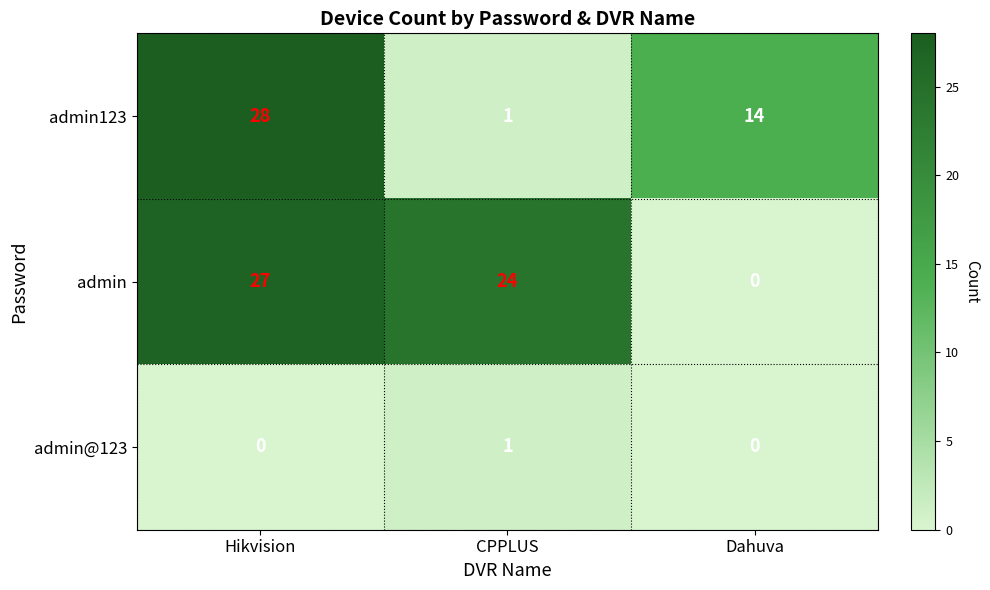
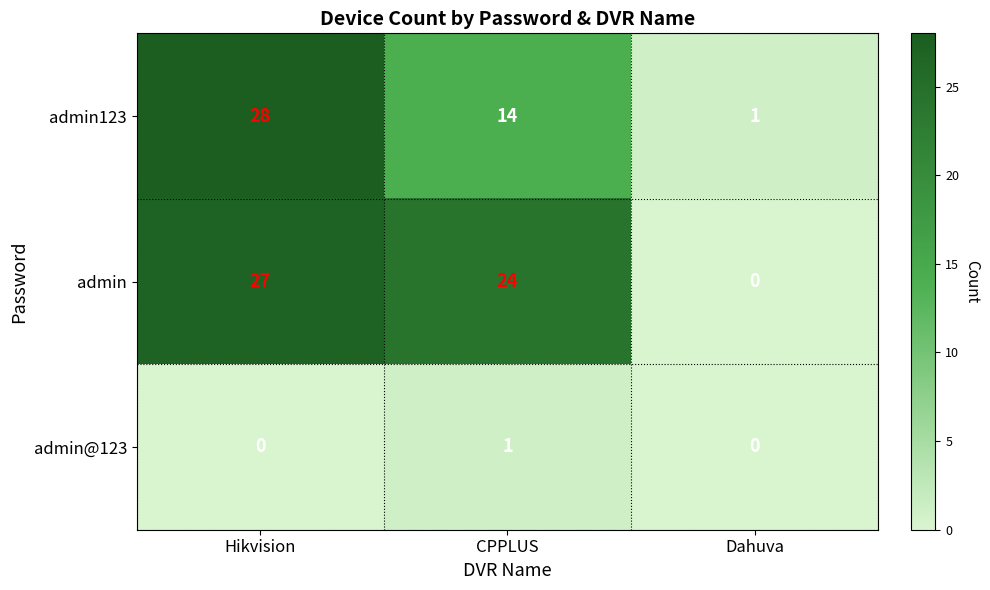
admin123, CPPLUS: 1 -> 14
admin123, Dahuva: 14 -> 1
